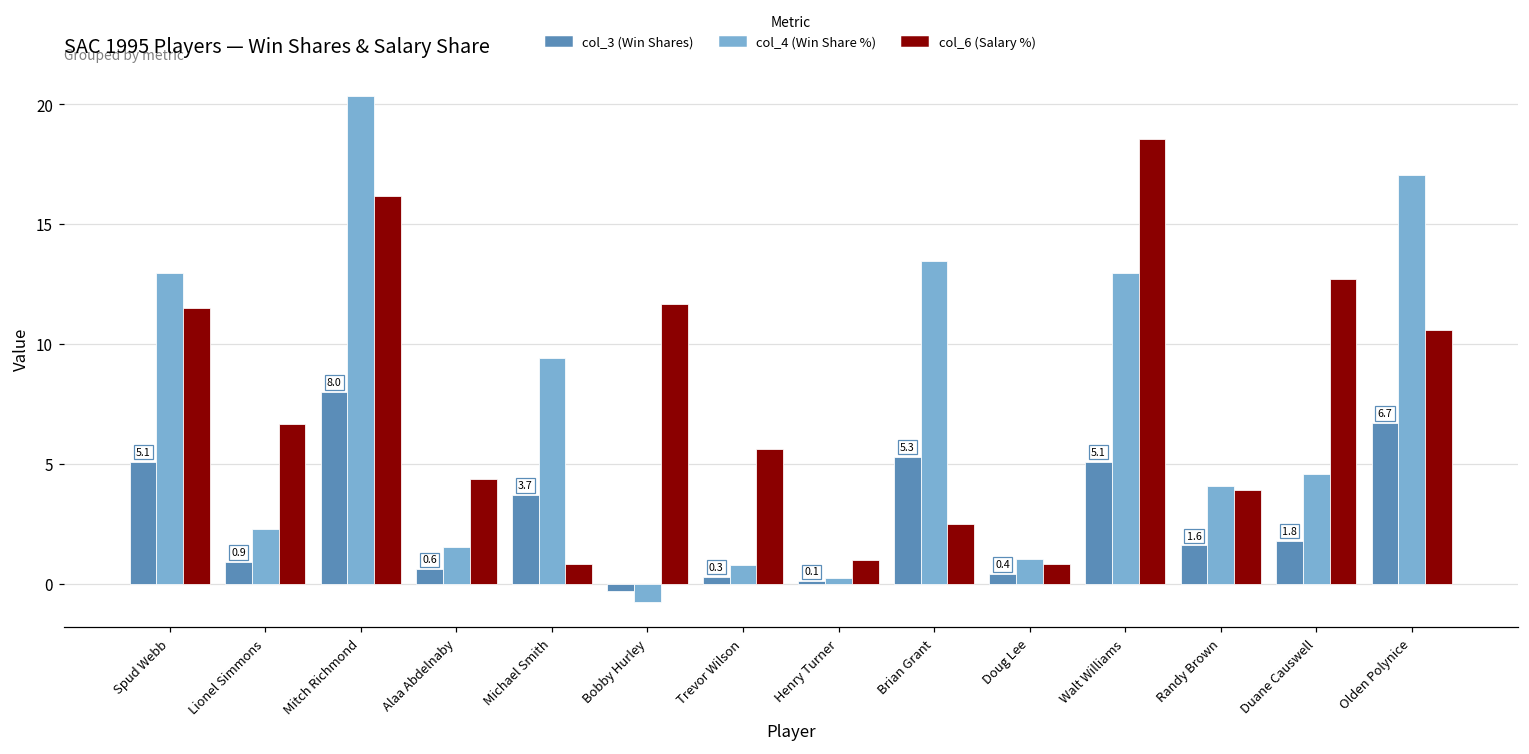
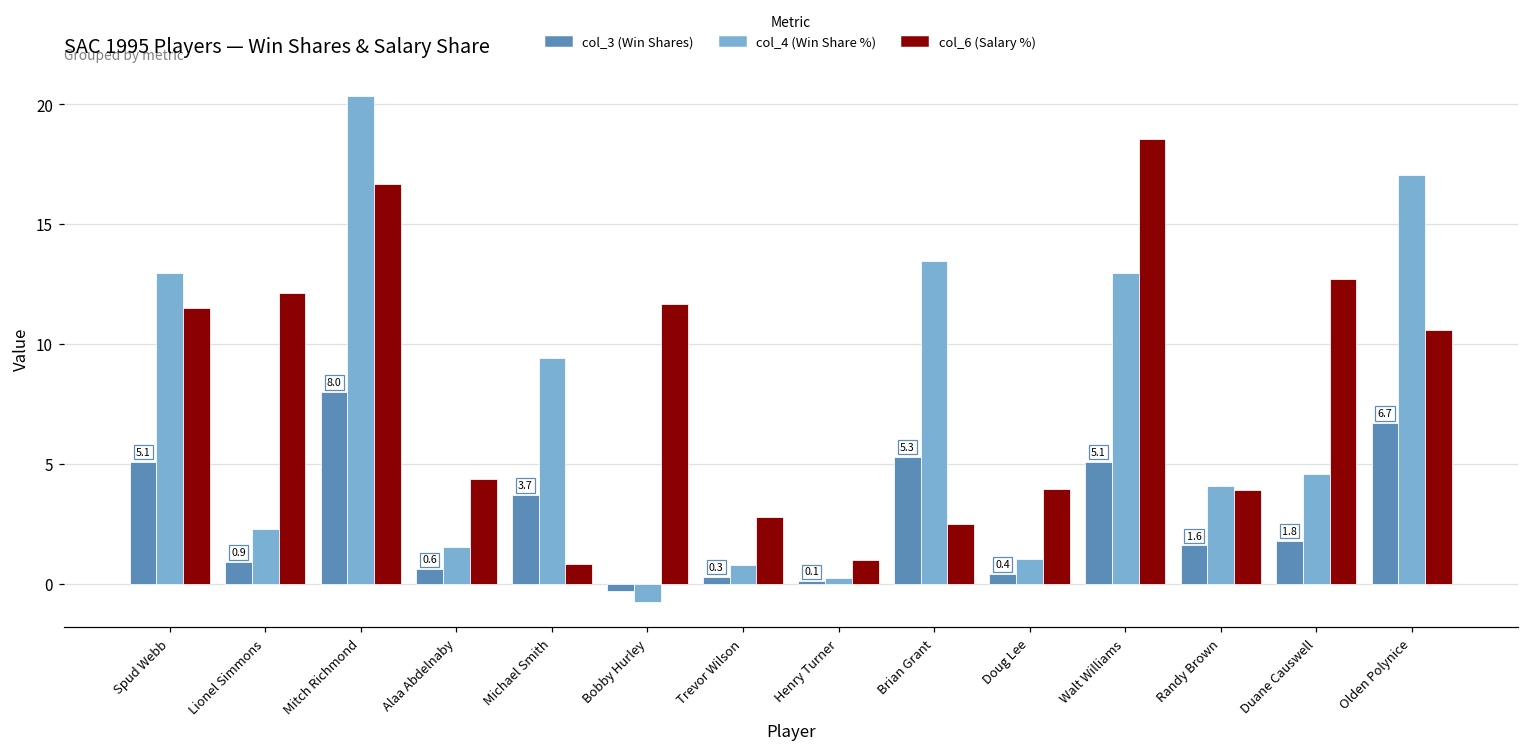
col_6 (Salary %), Lionel Simmons: 6.7 -> 12.1
col_6 (Salary %), Mitch Richmond: 16.2 -> 16.7
col_6 (Salary %), Trevor Wilson: 5.6 -> 2.8
col_6 (Salary %), Doug Lee: 0.8 -> 4.0
